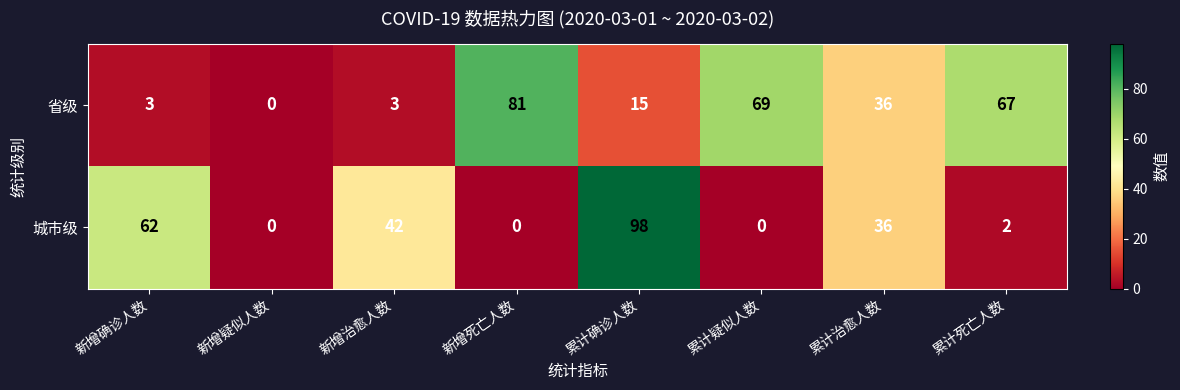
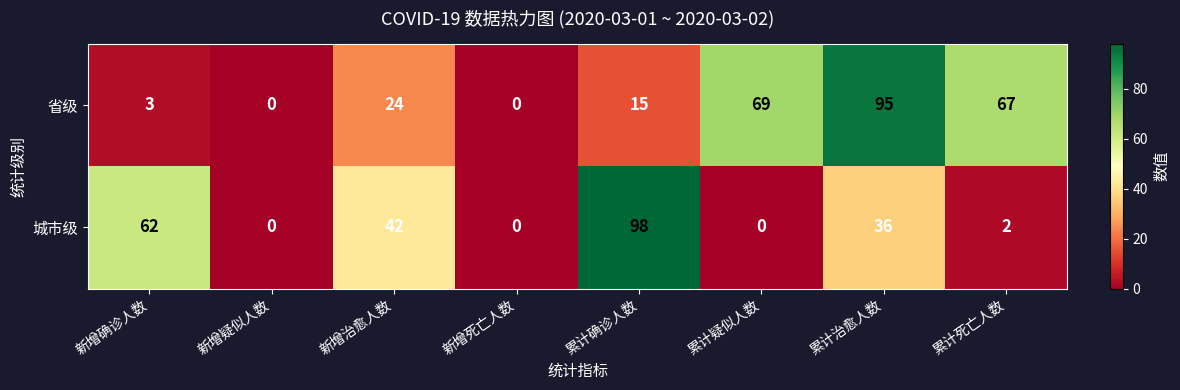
省级, 新增治愈人数: 3 -> 24
省级, 新增死亡人数: 81 -> 0
省级, 累计治愈人数: 36 -> 95
